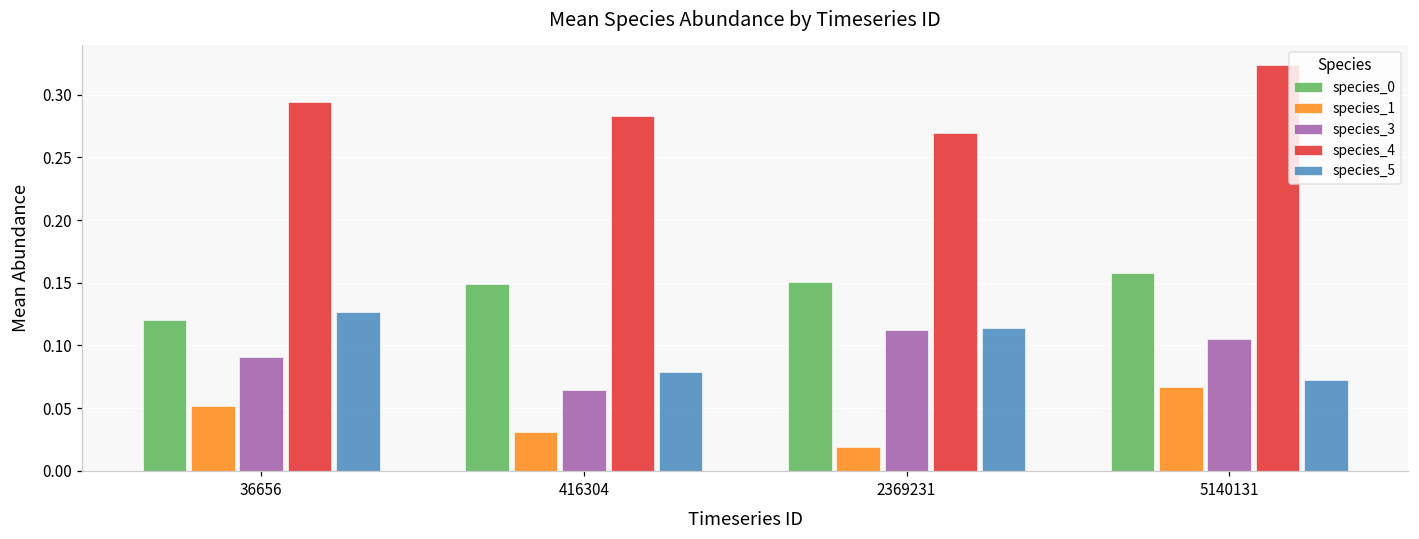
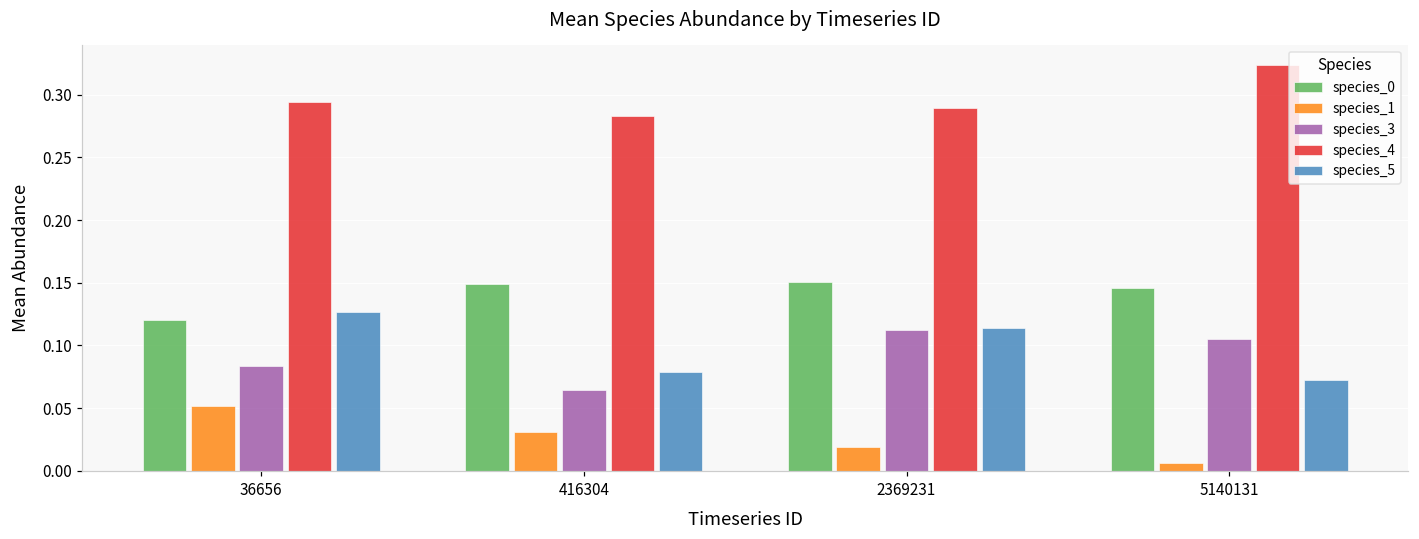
species_3, 36656: 0.091 -> 0.084
species_4, 2369231: 0.270 -> 0.289
species_0, 5140131: 0.157 -> 0.146
species_1, 5140131: 0.067 -> 0.007
